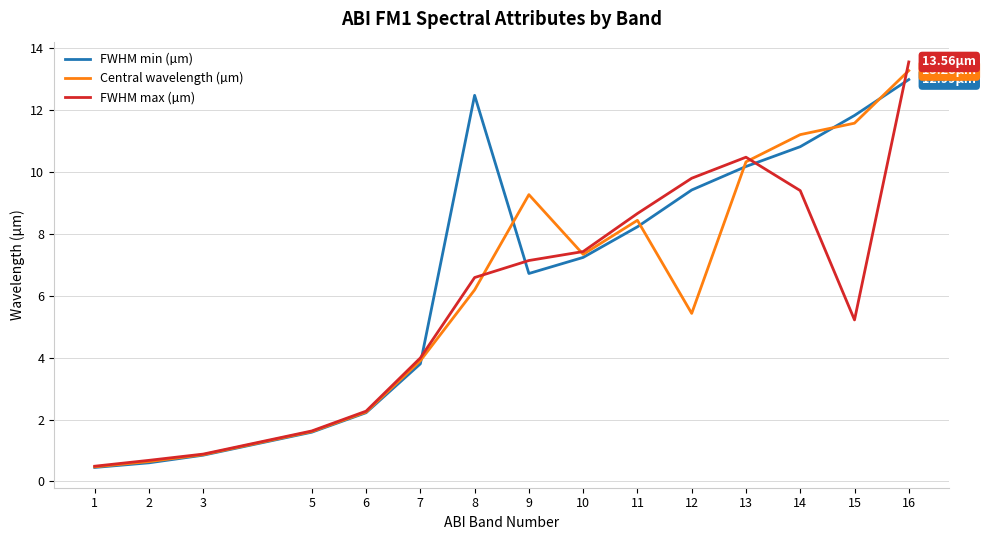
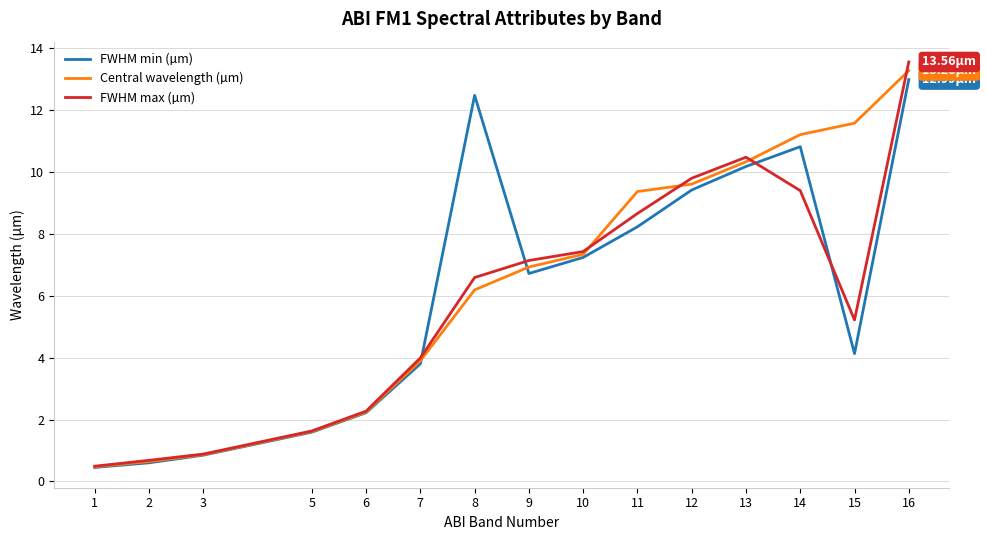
Central wavelength (µm), 9: 9.3 -> 6.9
Central wavelength (µm), 11: 8.4 -> 9.4
Central wavelength (µm), 12: 5.4 -> 9.6
FWHM min (µm), 15: 11.8 -> 4.1
